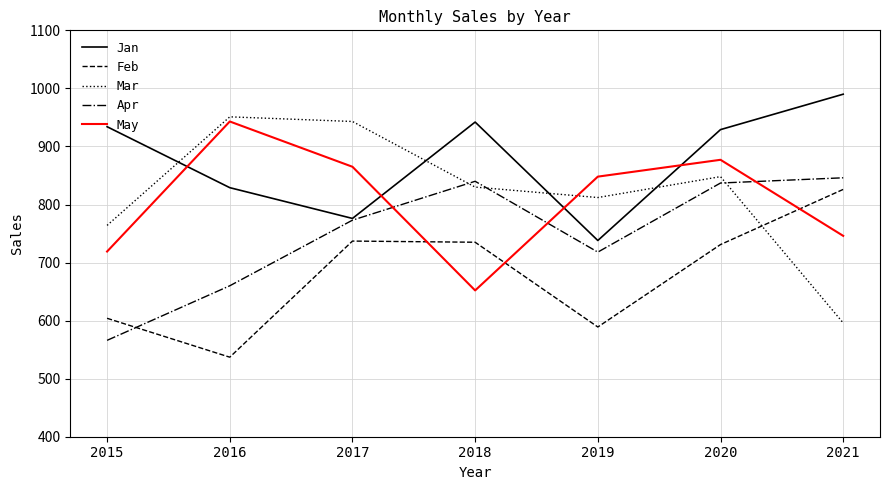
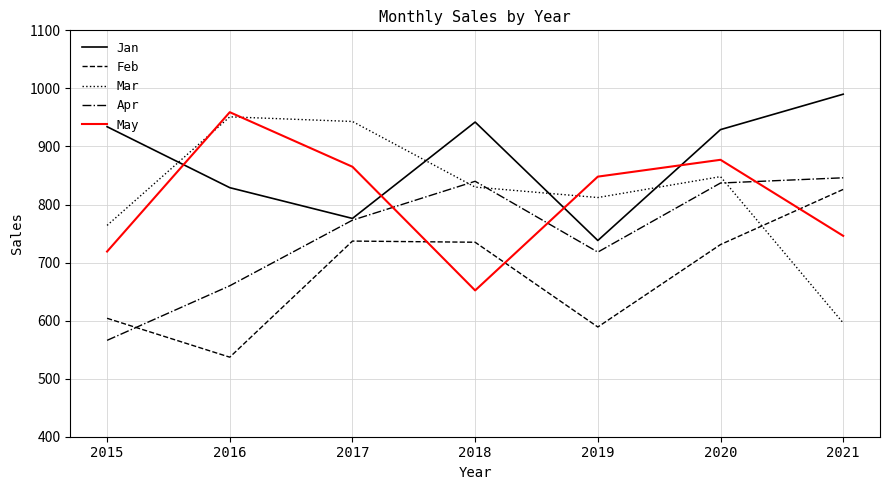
May, 2016: 940 -> 960
